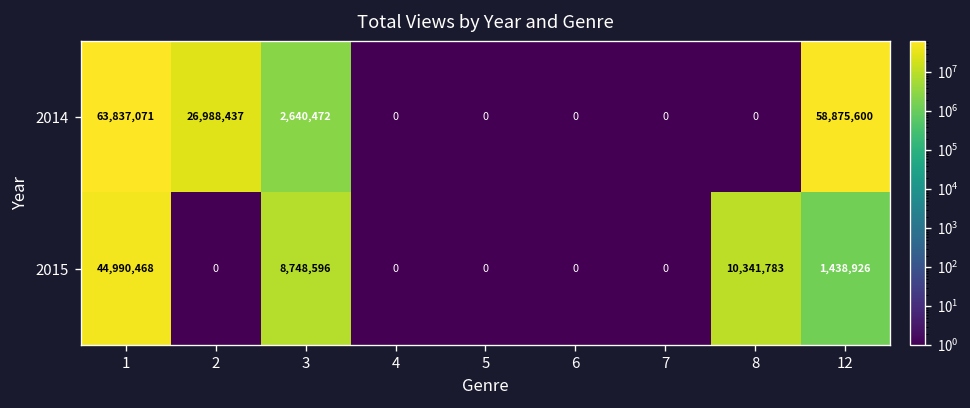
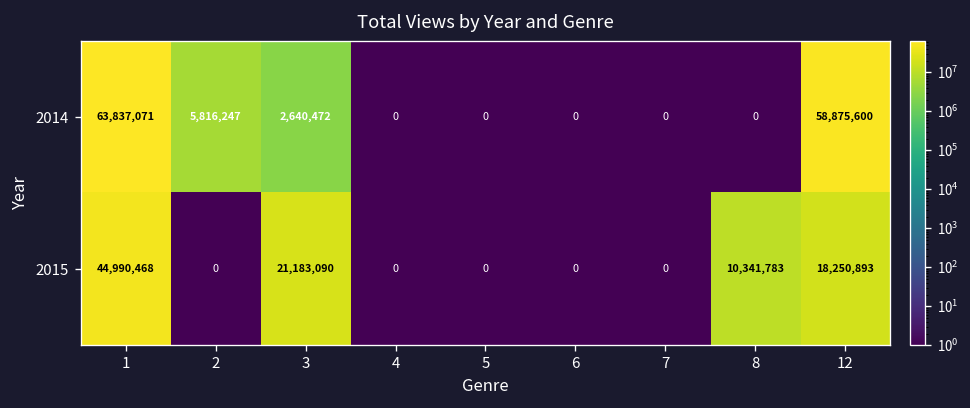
2014, 2: 26,988,437 -> 5,816,247
2015, 3: 8,748,596 -> 21,183,090
2015, 12: 1,438,926 -> 18,250,893
